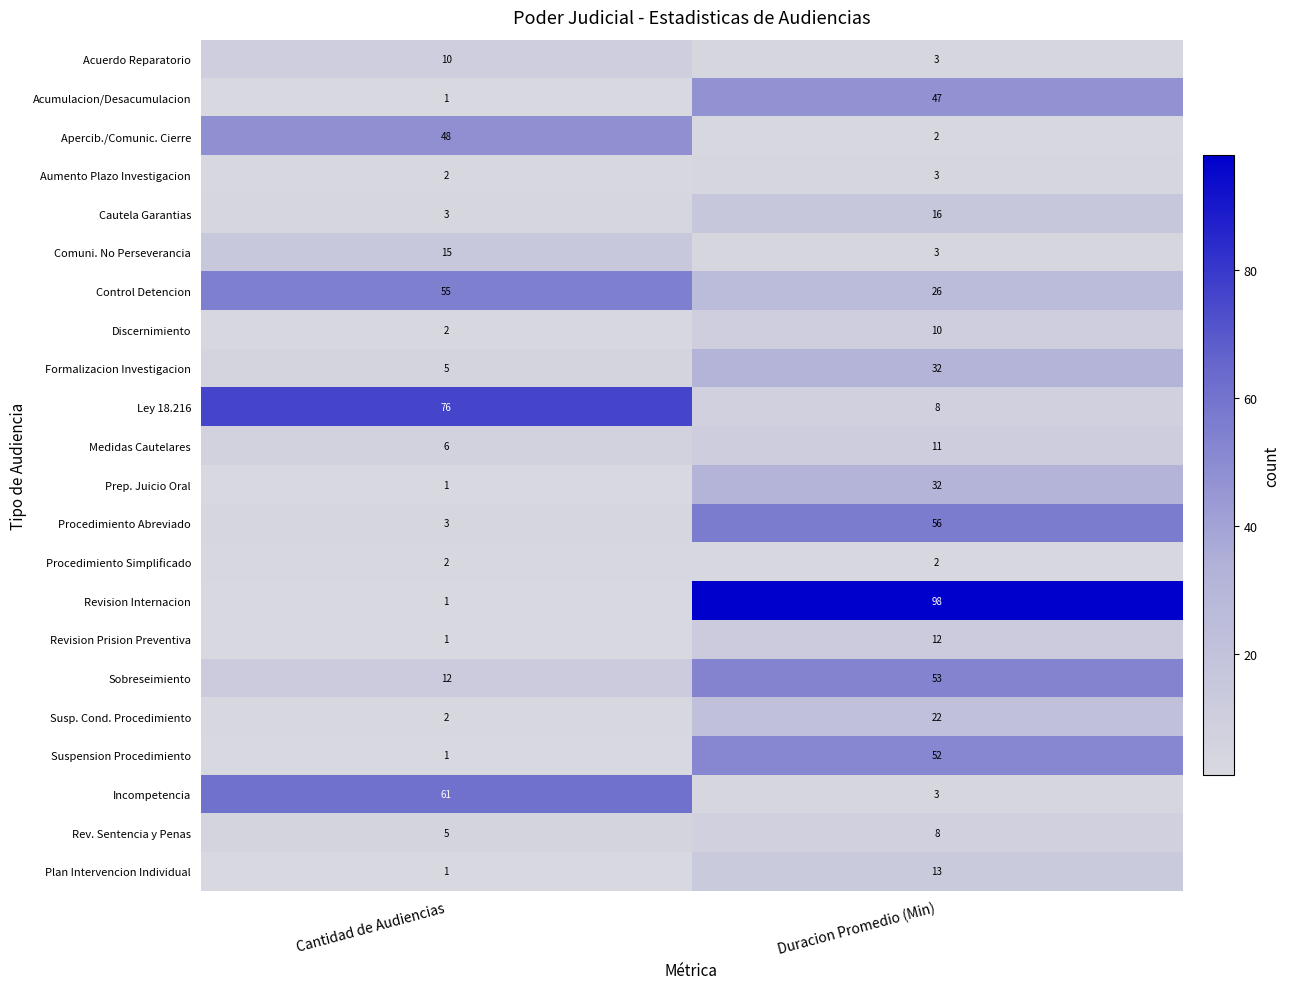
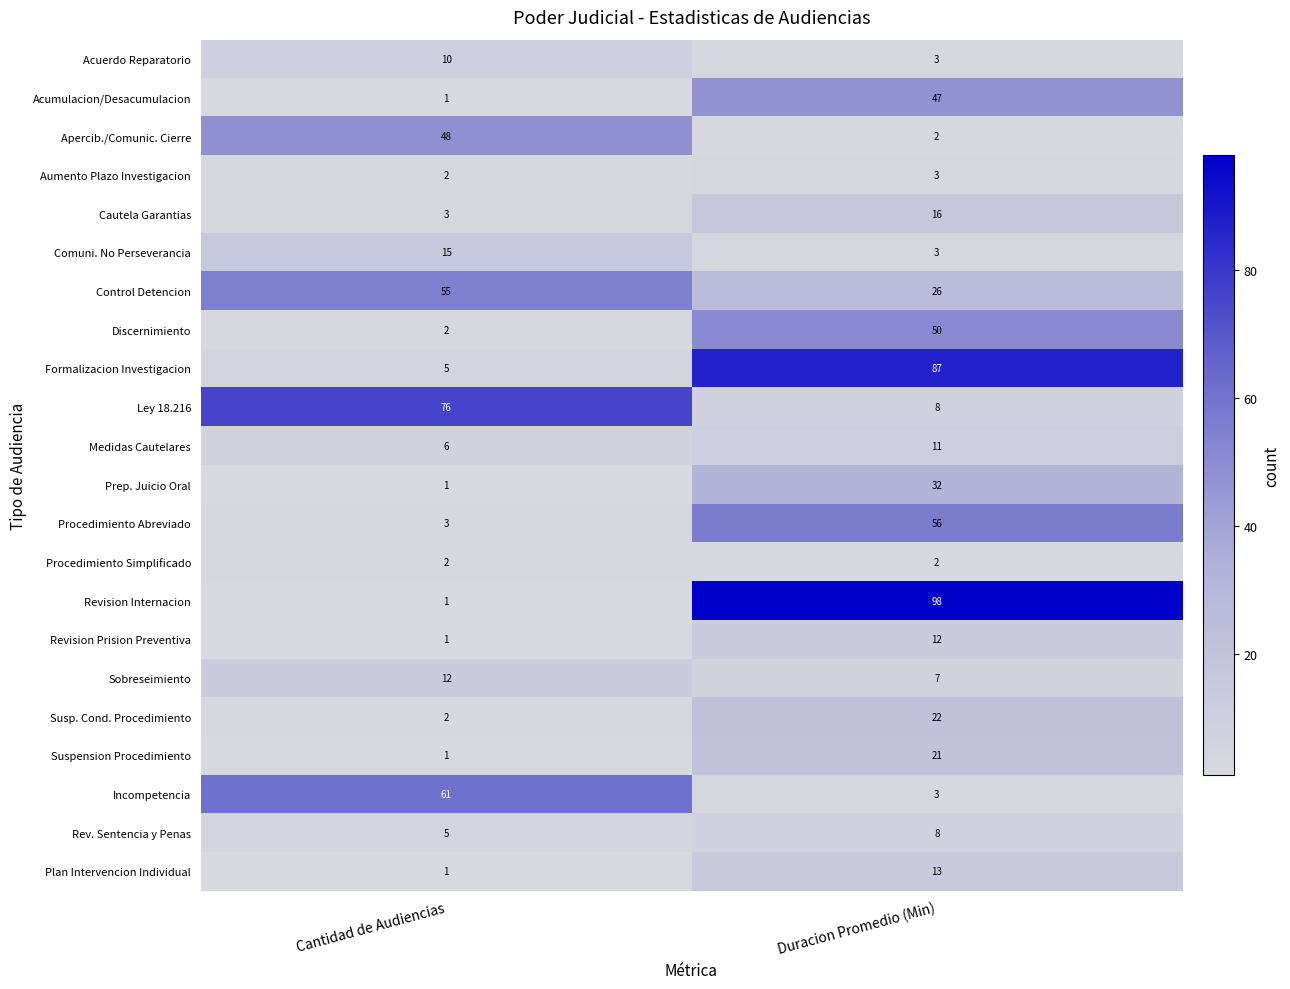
Discernimiento, Duracion Promedio (Min): 10 -> 50
Formalizacion Investigacion, Duracion Promedio (Min): 32 -> 87
Sobreseimiento, Duracion Promedio (Min): 53 -> 7
Suspension Procedimiento, Duracion Promedio (Min): 52 -> 21
